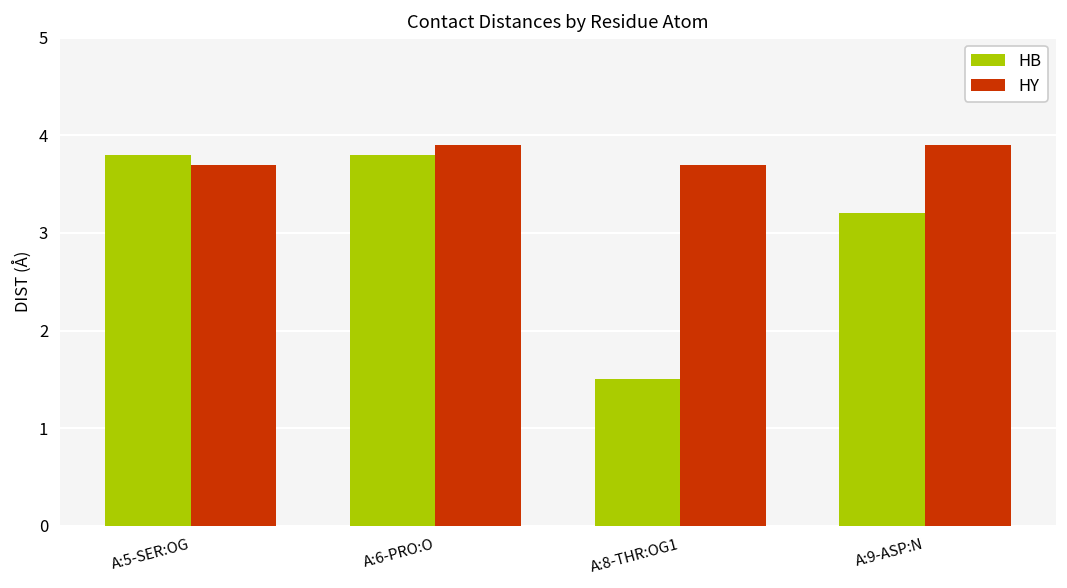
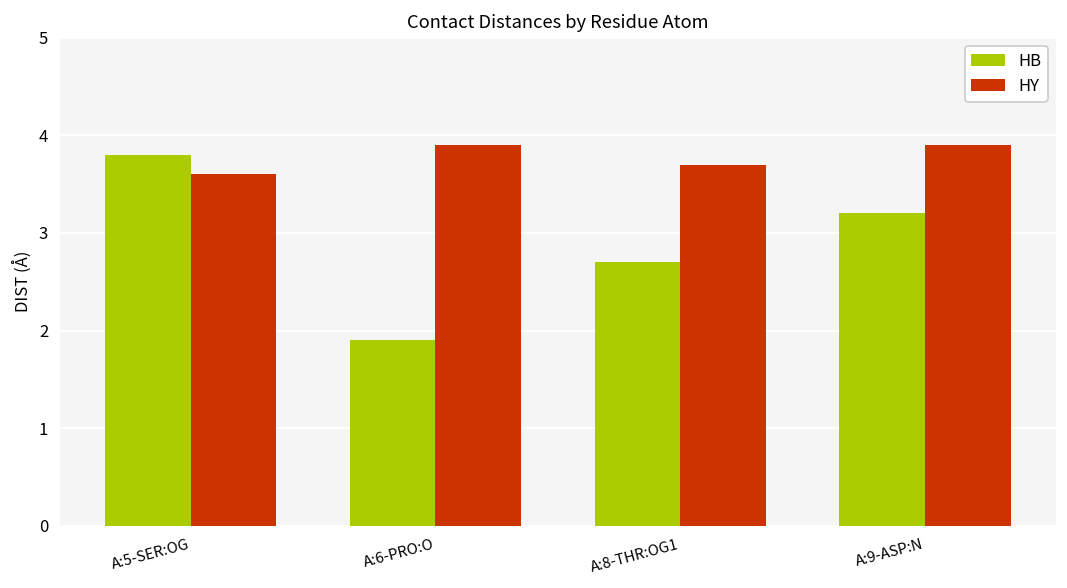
HY, A:5-SER:OG: 3.7 -> 3.6
HB, A:6-PRO:O: 3.8 -> 1.9
HB, A:8-THR:OG1: 1.5 -> 2.7
